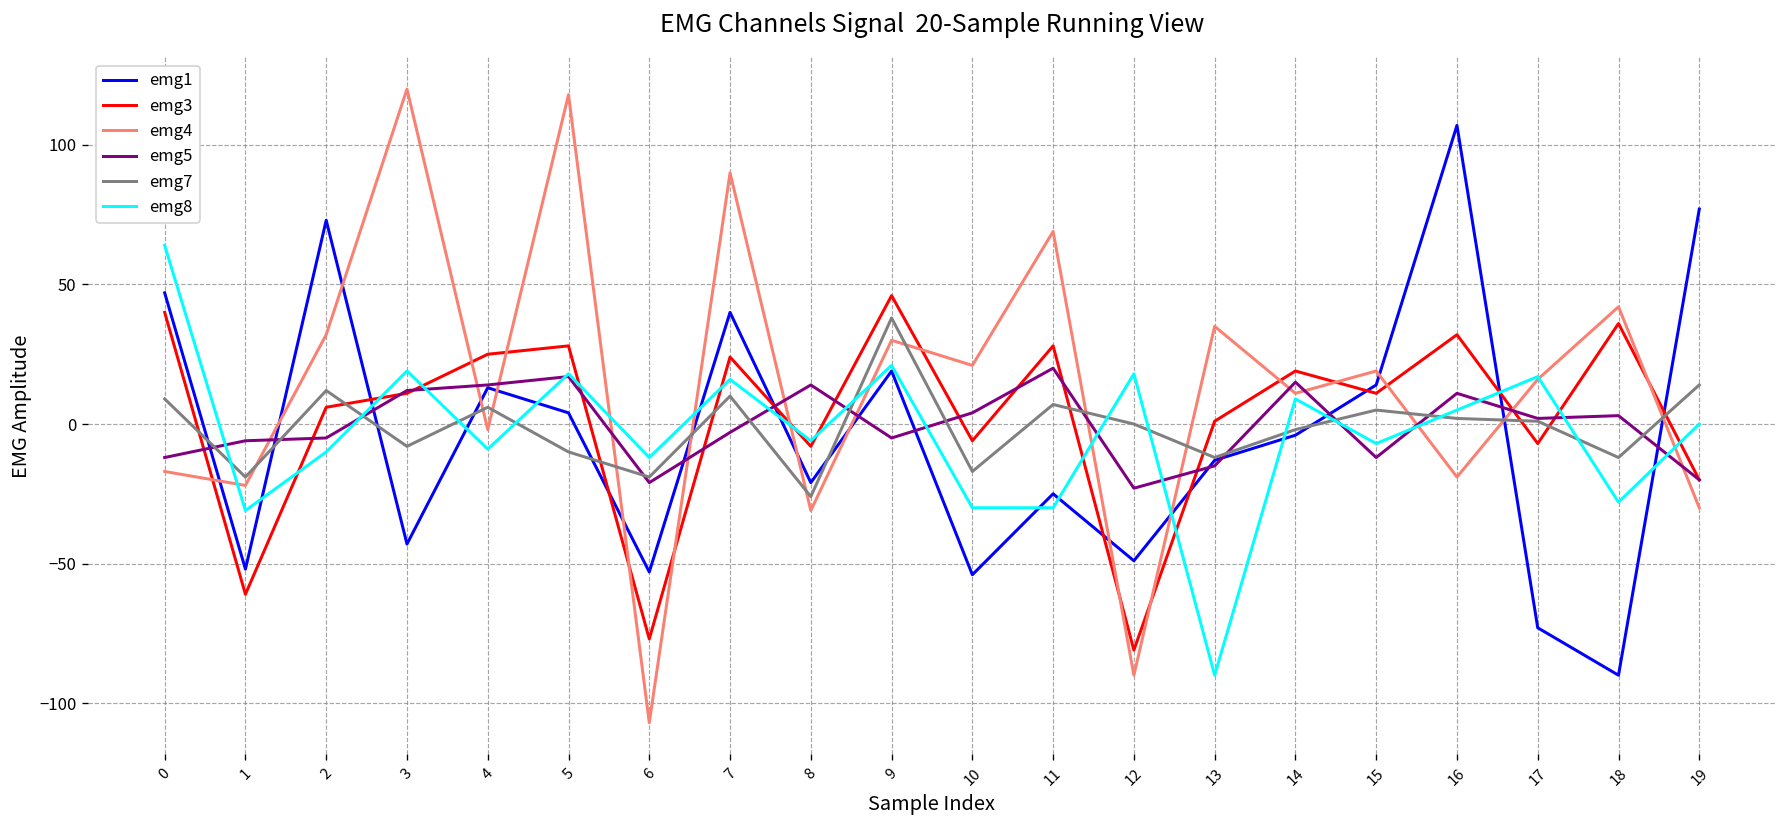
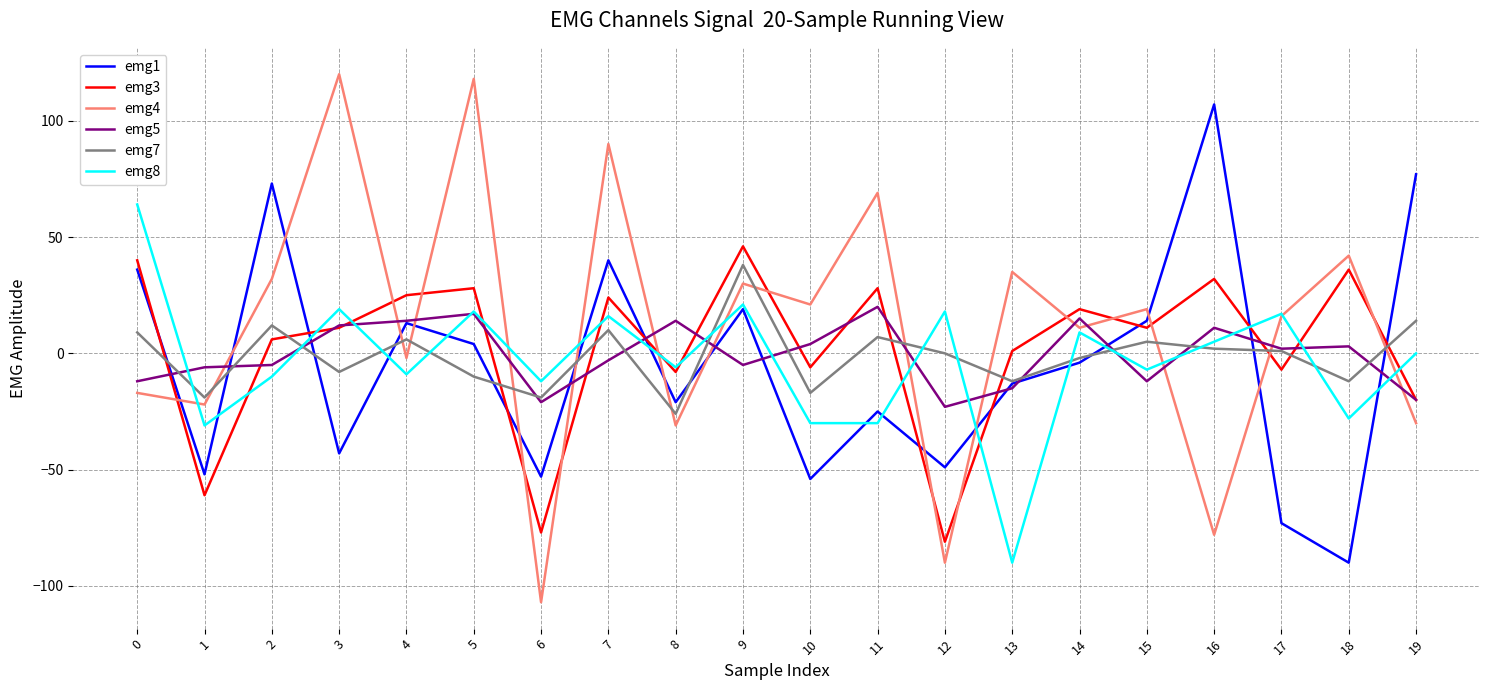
emg1, 0: 47 -> 36
emg4, 16: -19 -> -78
